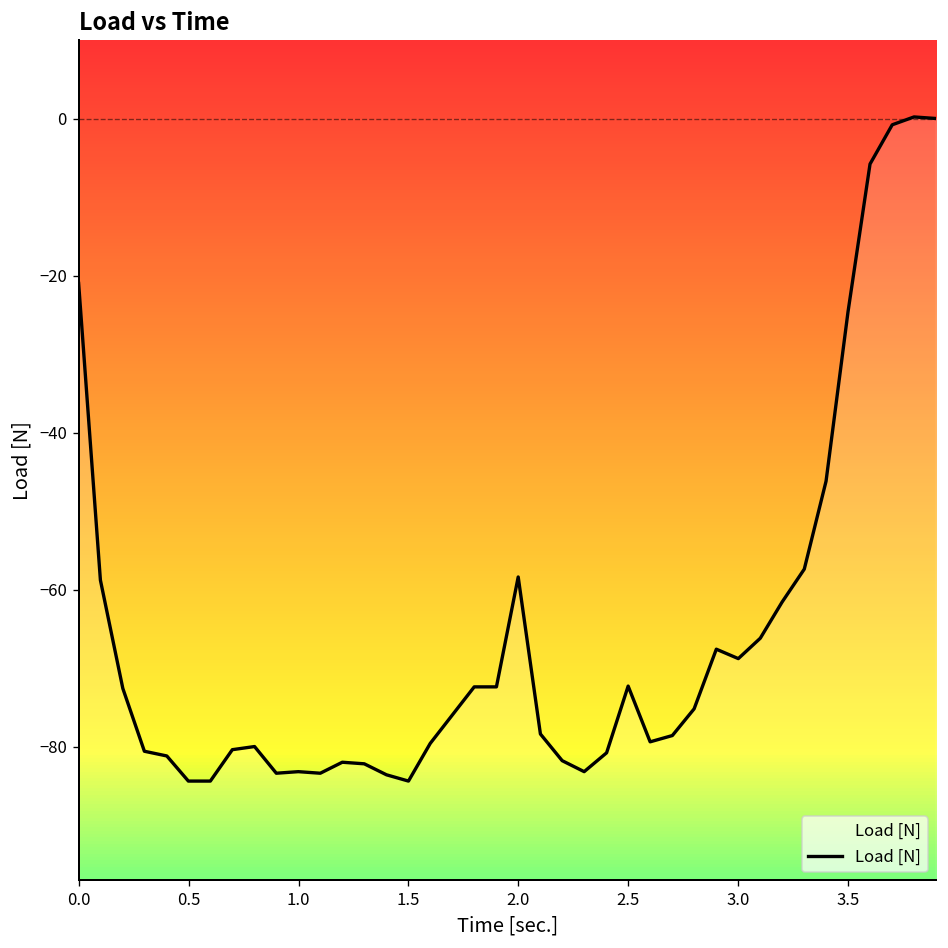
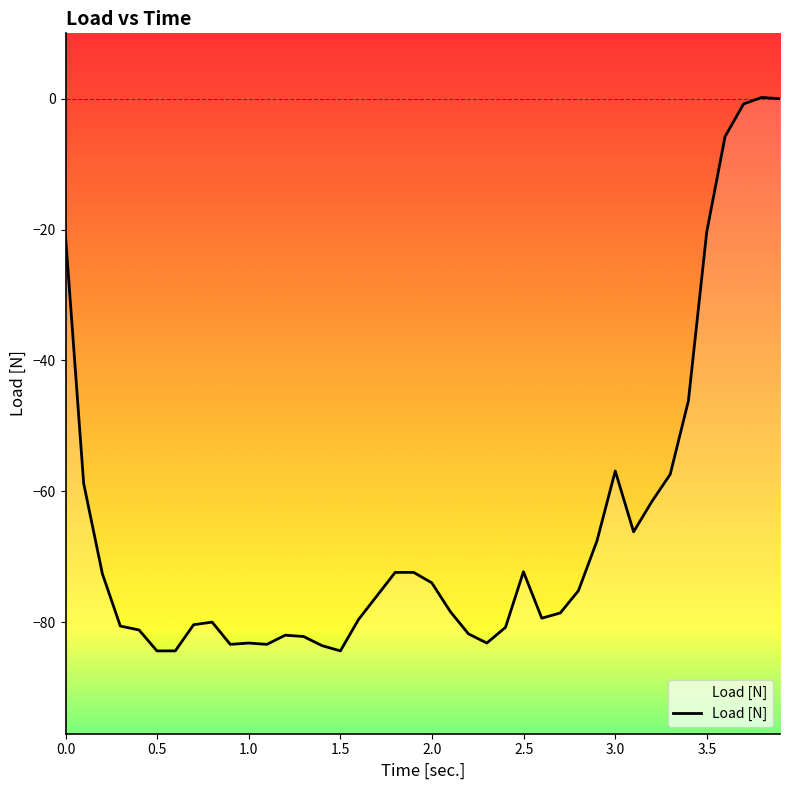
2.0: -58 -> -74
3.0: -69 -> -57
3.5: -25 -> -20
